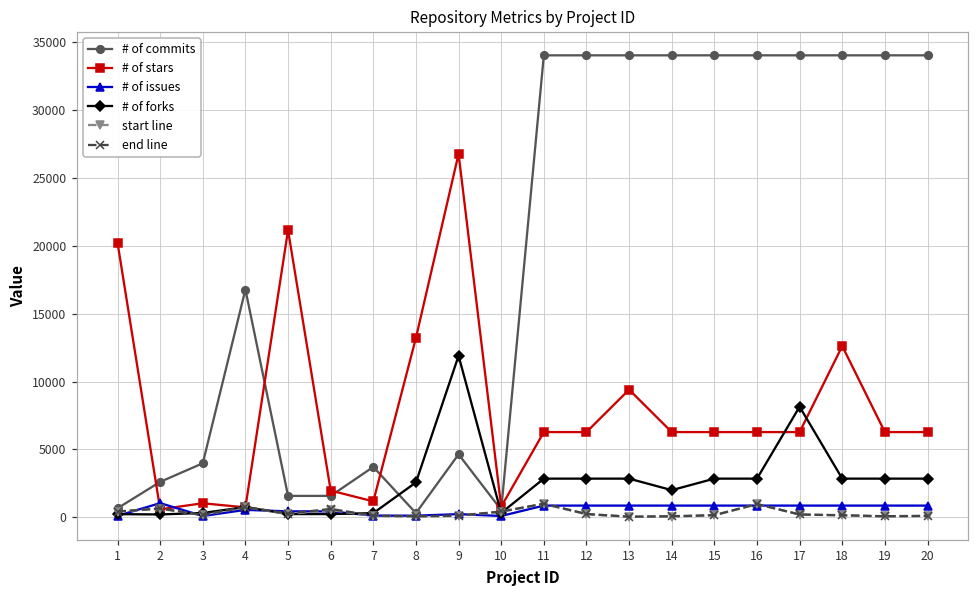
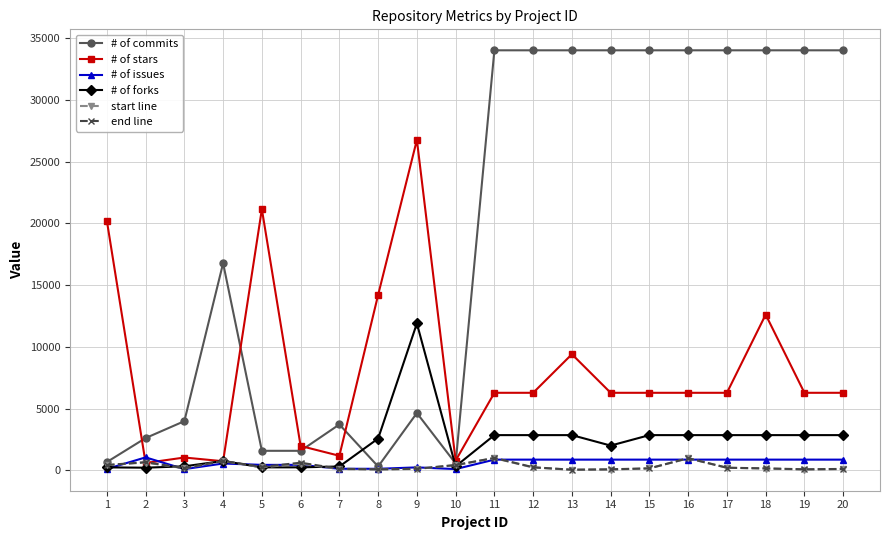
# of stars, 8: 13200 -> 14200
# of forks, 17: 8100 -> 2800
